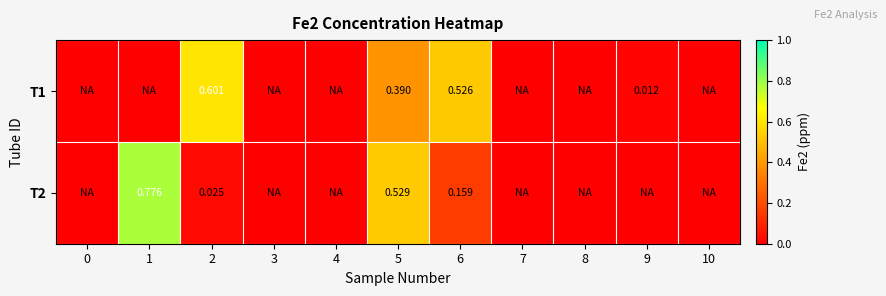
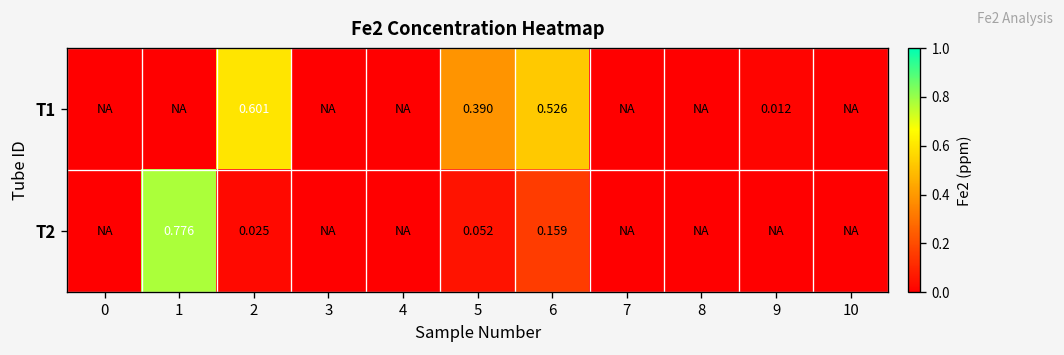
T2, 5: 0.529 -> 0.052
